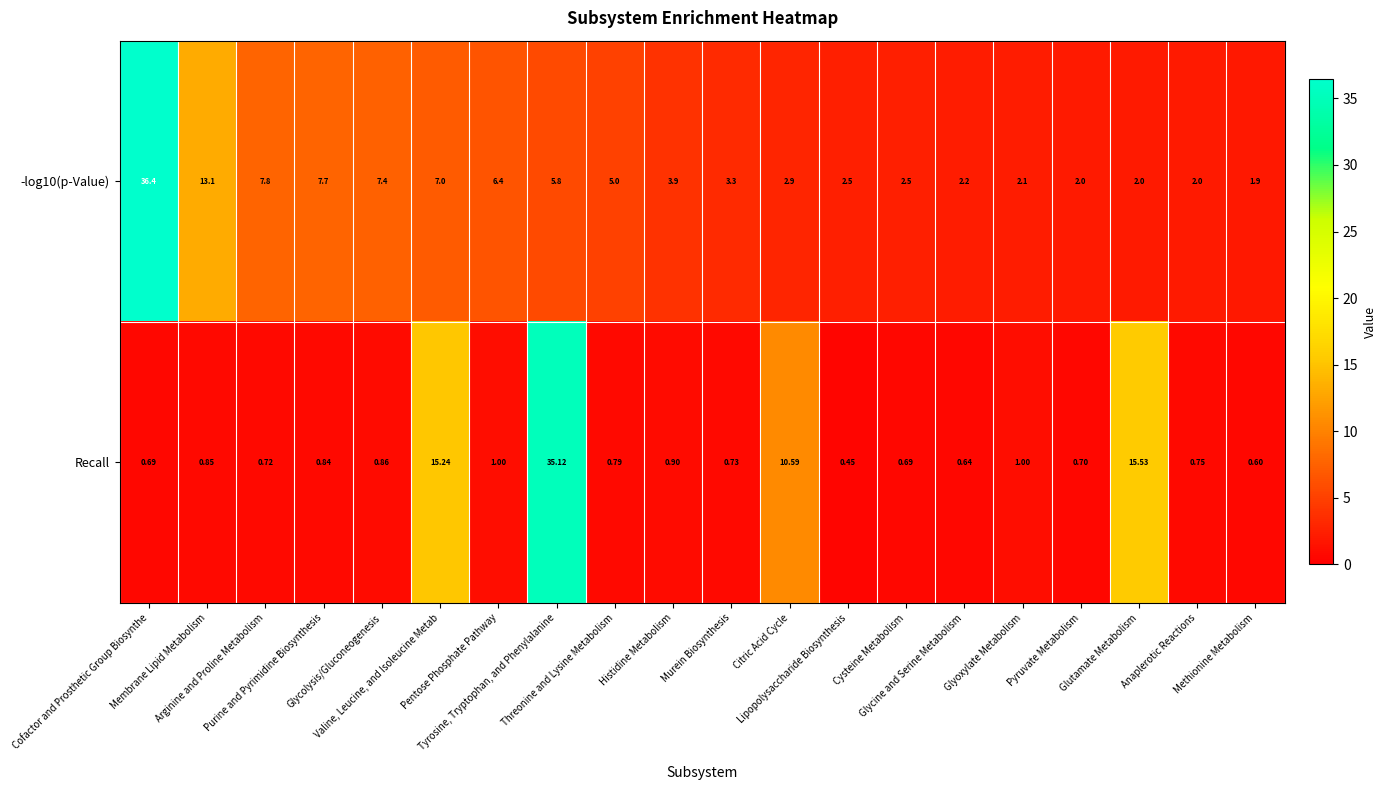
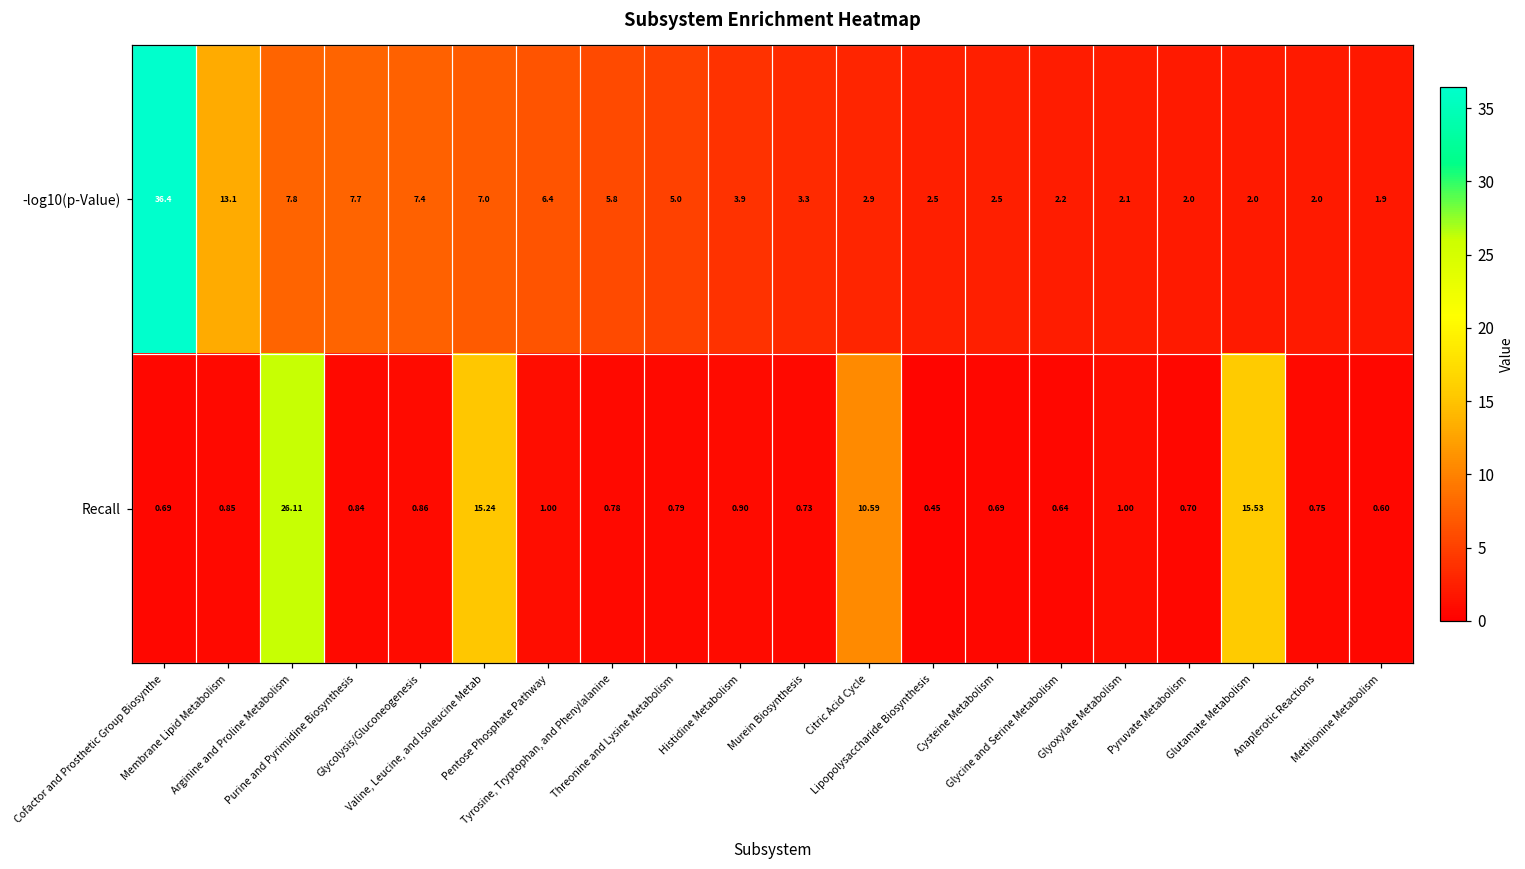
Recall, Arginine and Proline Metabolism: 0.72 -> 26.11
Recall, Tyrosine, Tryptophan, and Phenylalanine: 35.12 -> 0.78
